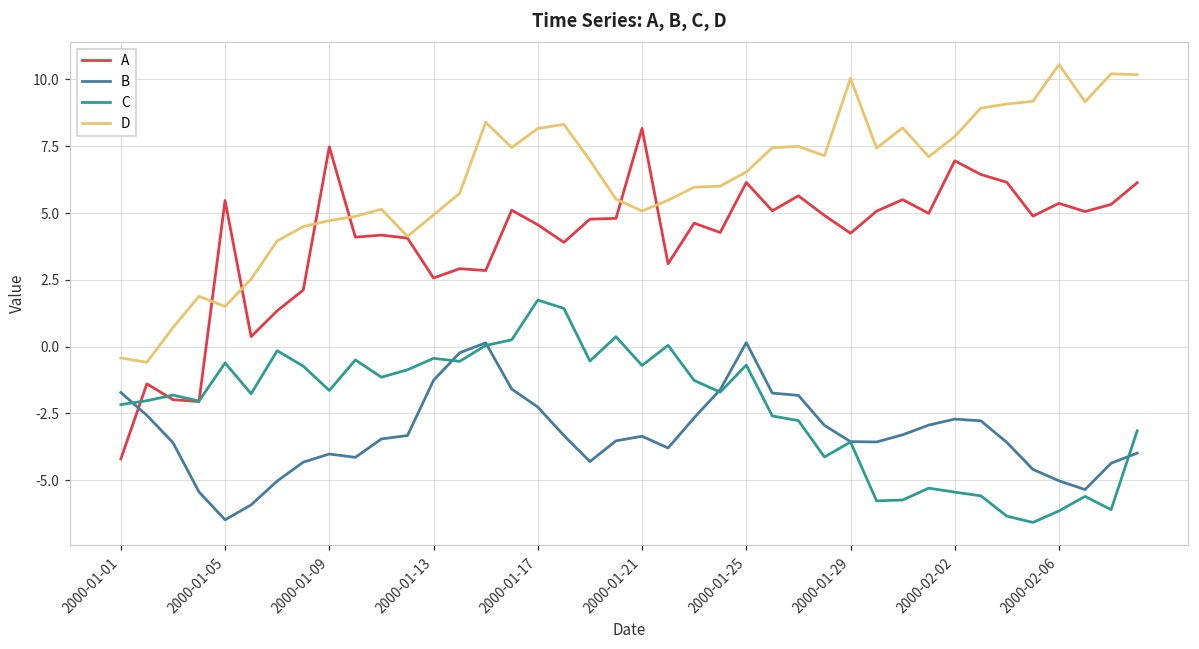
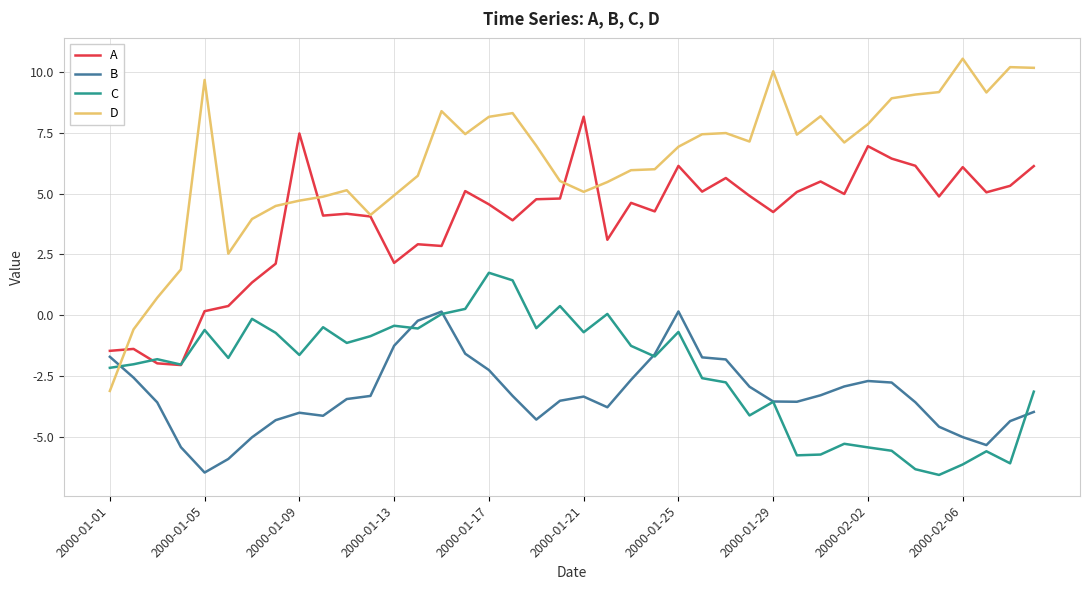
A, 2000-01-01: -4.2 -> -1.5
D, 2000-01-01: -0.4 -> -3.1
A, 2000-01-05: 5.5 -> 0.2
D, 2000-01-05: 1.5 -> 9.7
A, 2000-01-13: 2.6 -> 2.2
D, 2000-01-25: 6.5 -> 6.9
A, 2000-02-06: 5.4 -> 6.1
